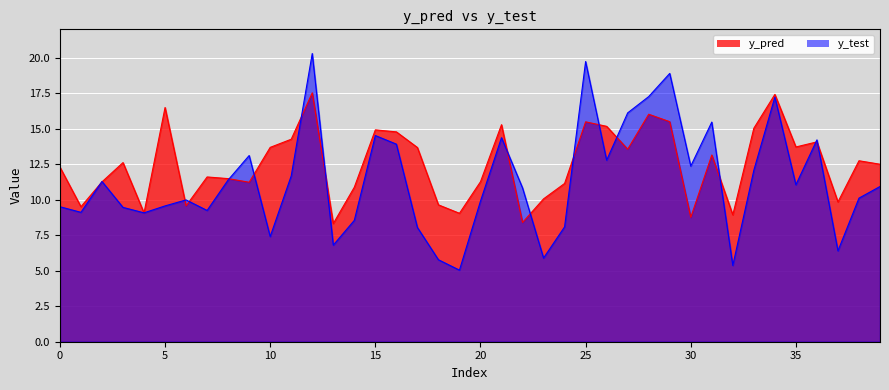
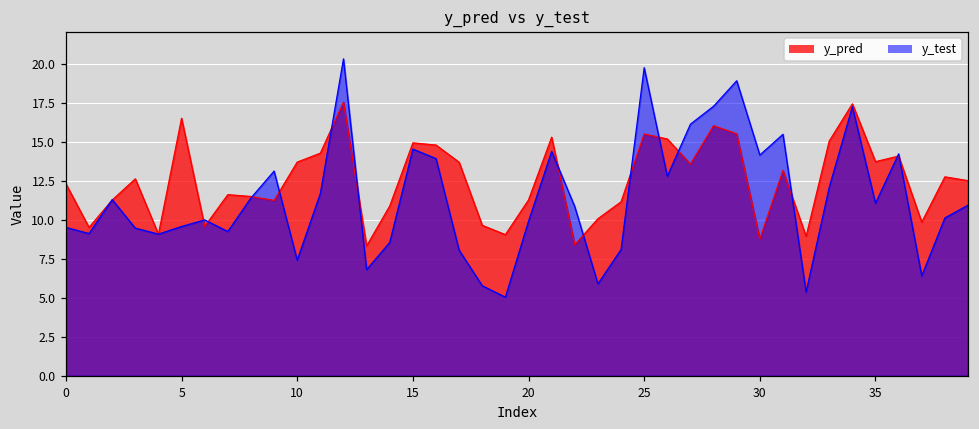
y_test, 30: 12.4 -> 14.1
